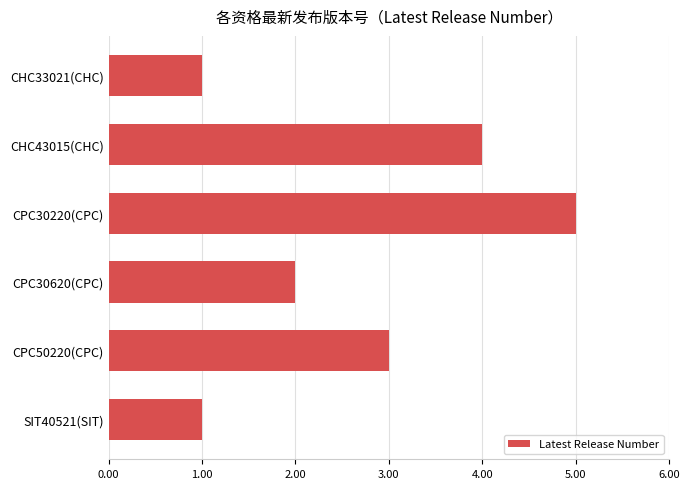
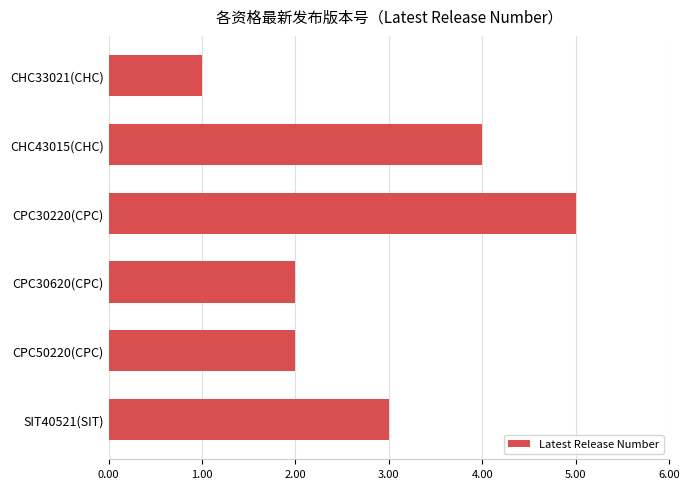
CPC50220(CPC): 3 -> 2
SIT40521(SIT): 1 -> 3
